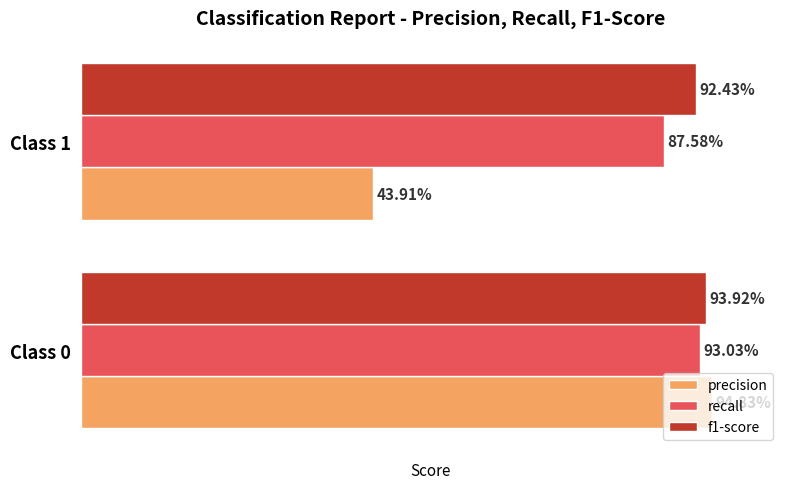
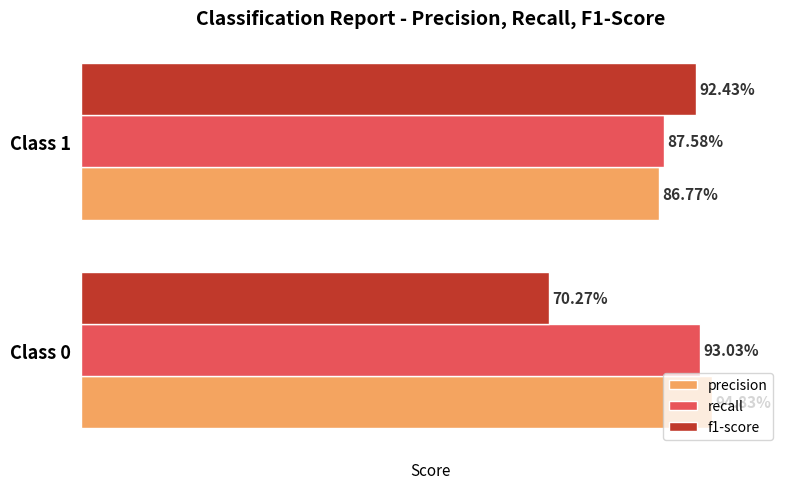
precision, Class 1: 43.91% -> 86.77%
f1-score, Class 0: 93.92% -> 70.27%
